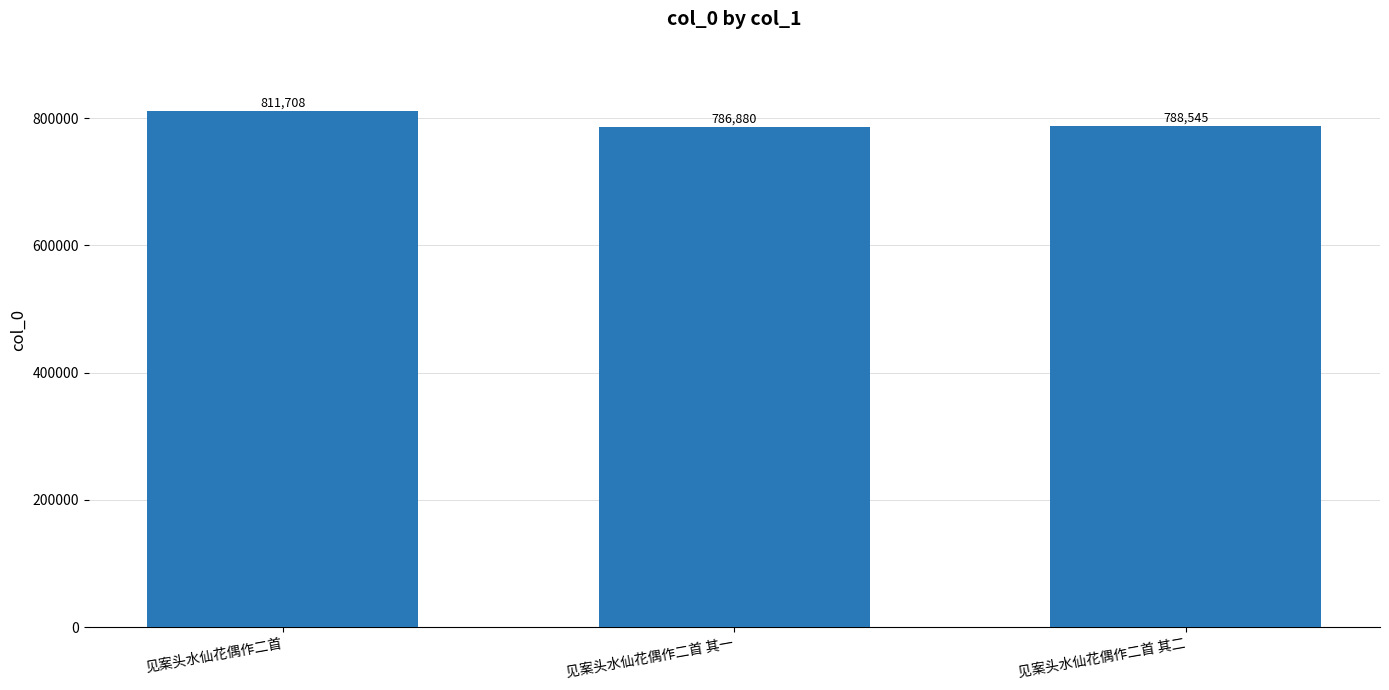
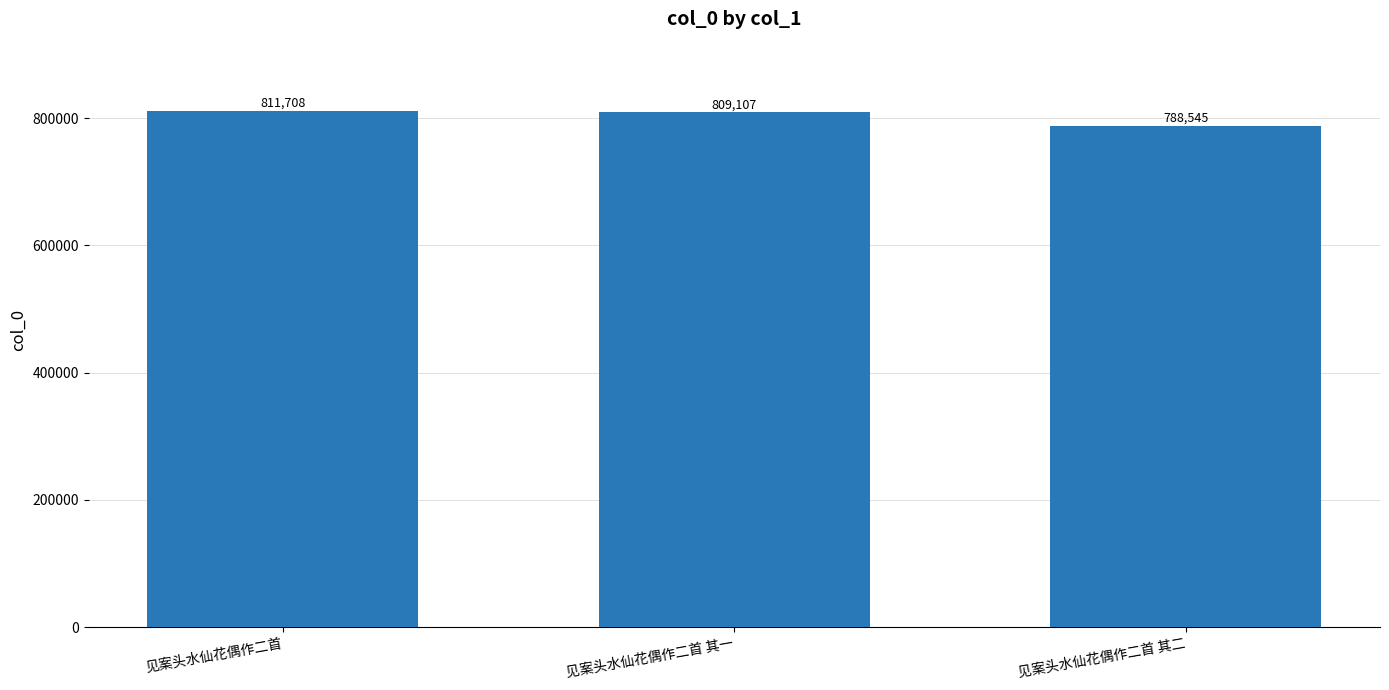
见案头水仙花偶作二首 其一: 786,880 -> 809,107
